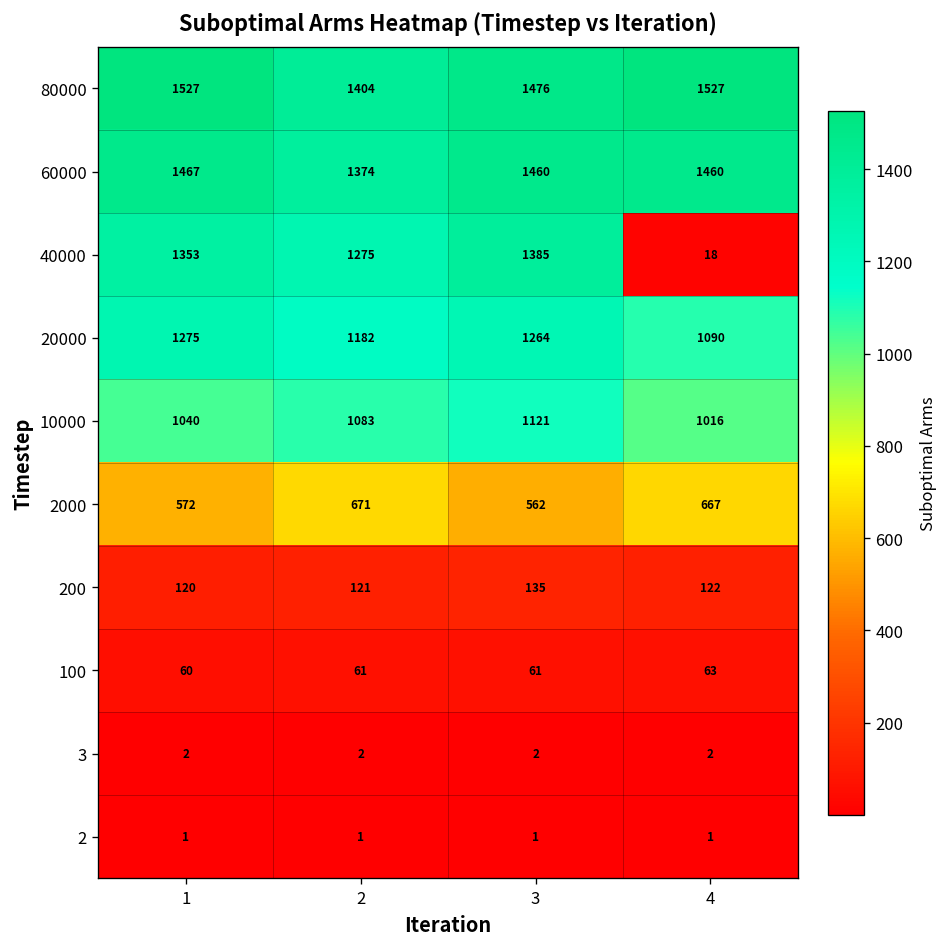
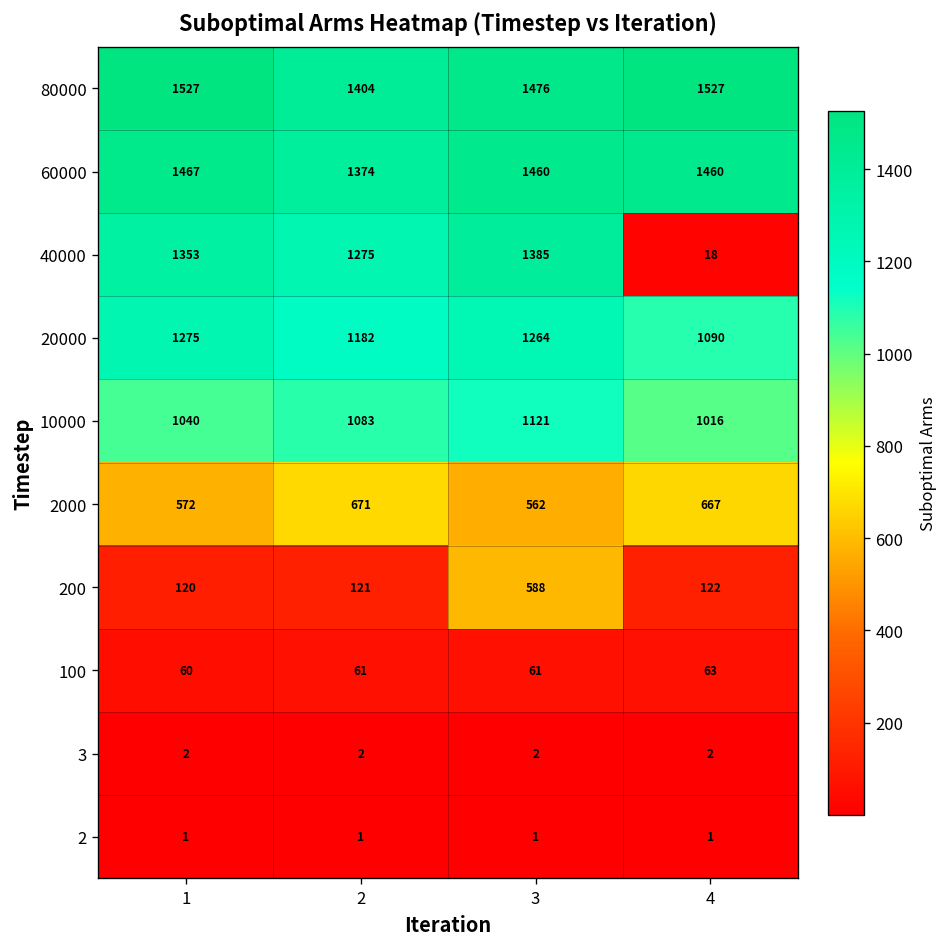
200, 3: 135 -> 588
